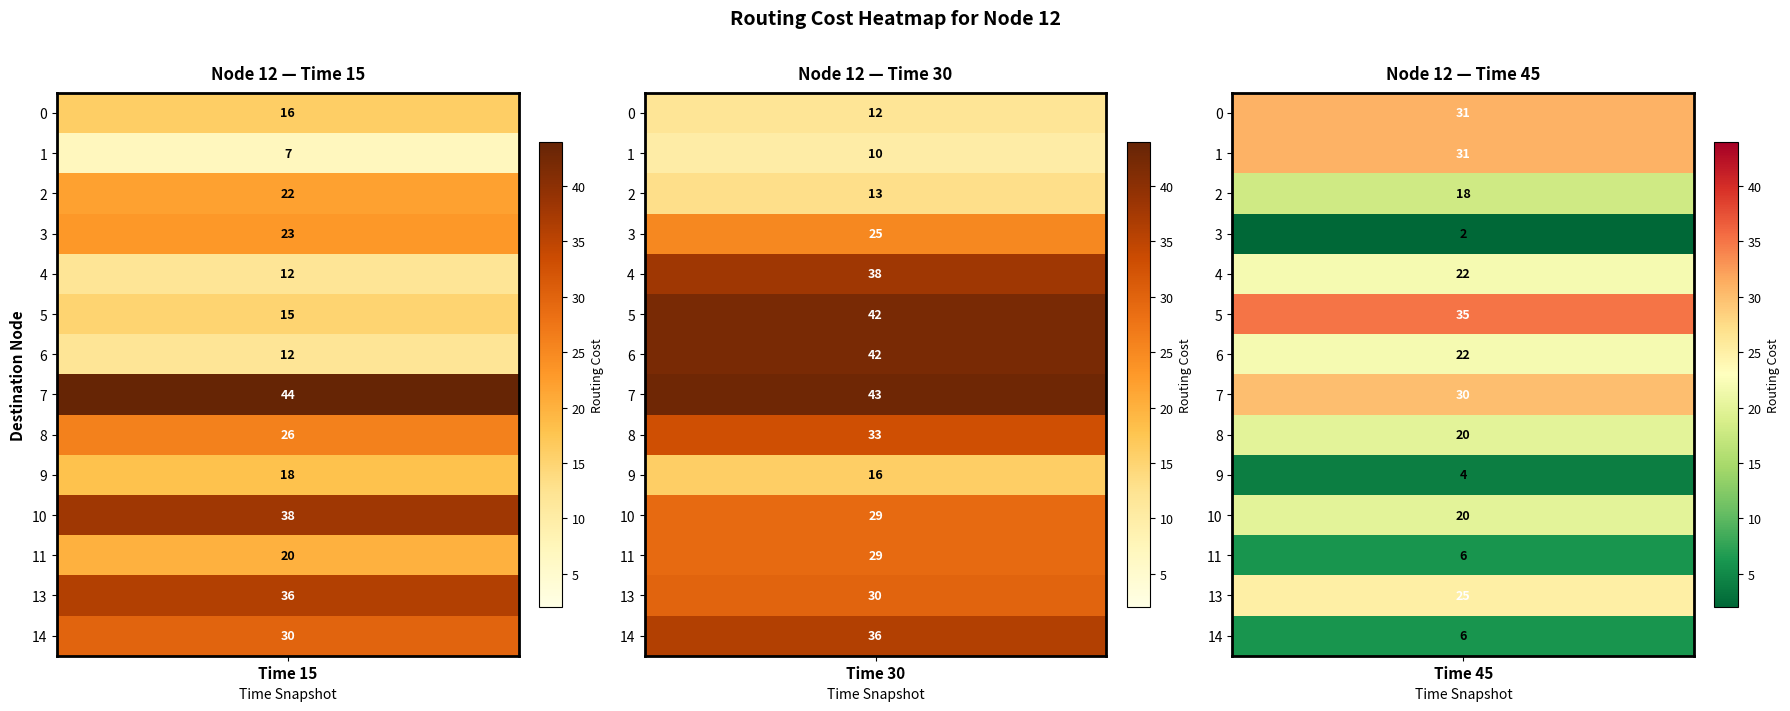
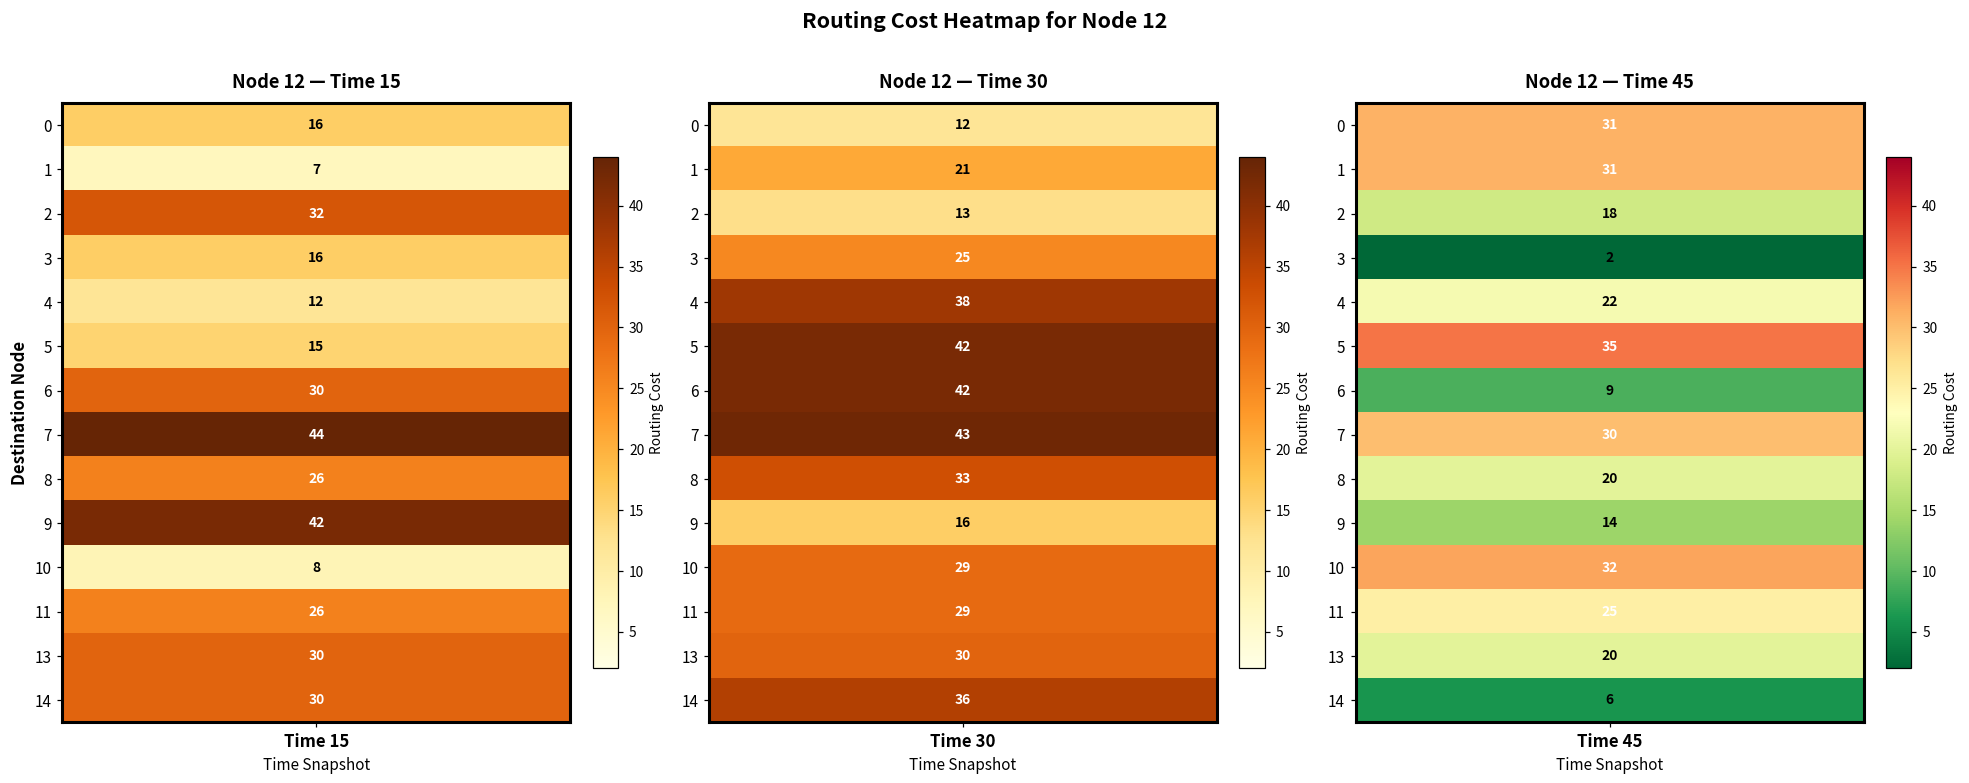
Node 12 — Time 15, 2, Time 15: 22 -> 32
Node 12 — Time 15, 3, Time 15: 23 -> 16
Node 12 — Time 15, 6, Time 15: 12 -> 30
Node 12 — Time 15, 9, Time 15: 18 -> 42
Node 12 — Time 15, 10, Time 15: 38 -> 8
Node 12 — Time 15, 11, Time 15: 20 -> 26
Node 12 — Time 15, 13, Time 15: 36 -> 30
Node 12 — Time 30, 1, Time 30: 10 -> 21
Node 12 — Time 45, 6, Time 45: 22 -> 9
Node 12 — Time 45, 9, Time 45: 4 -> 14
Node 12 — Time 45, 10, Time 45: 20 -> 32
Node 12 — Time 45, 11, Time 45: 6 -> 25
Node 12 — Time 45, 13, Time 45: 25 -> 20
